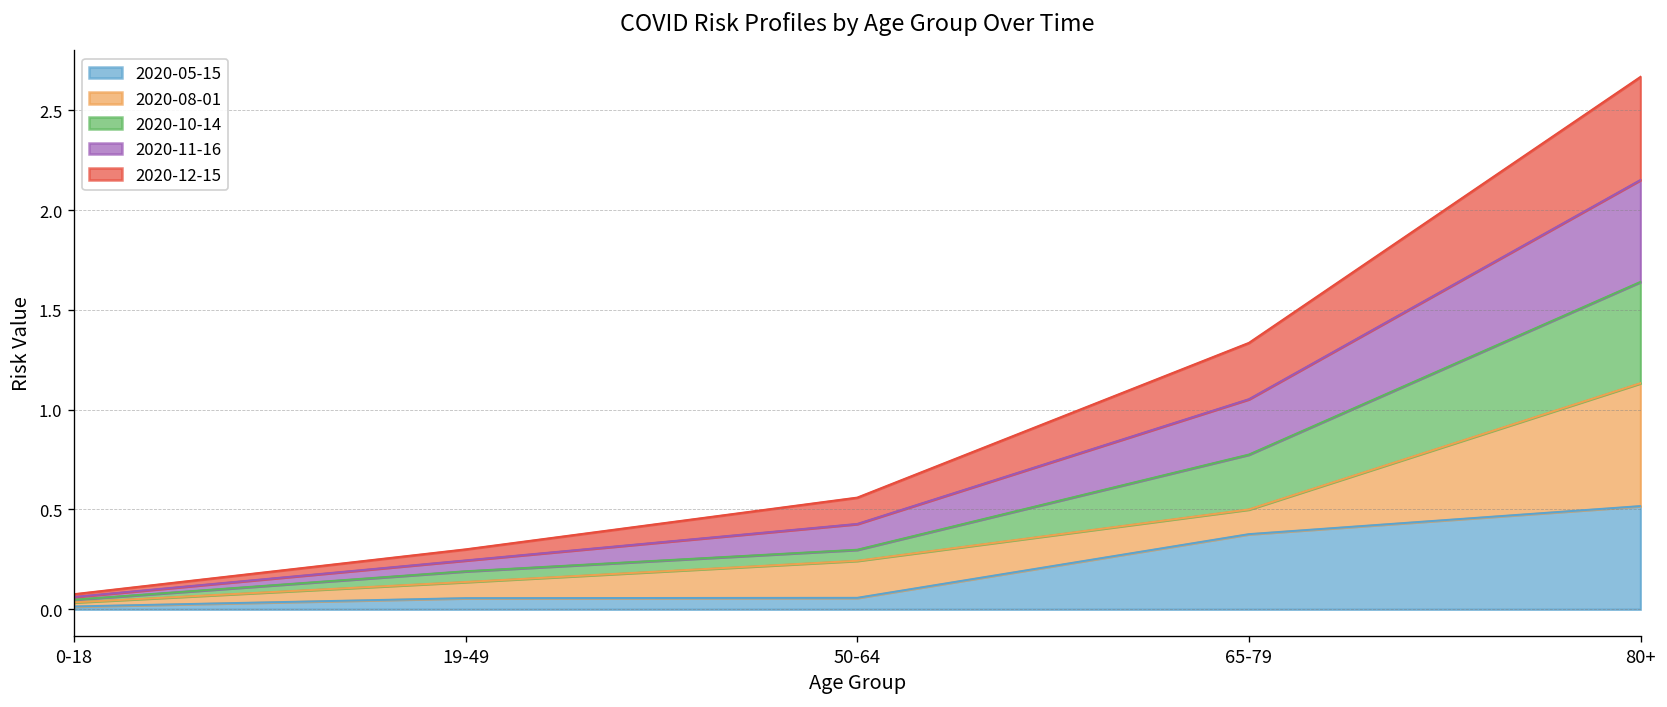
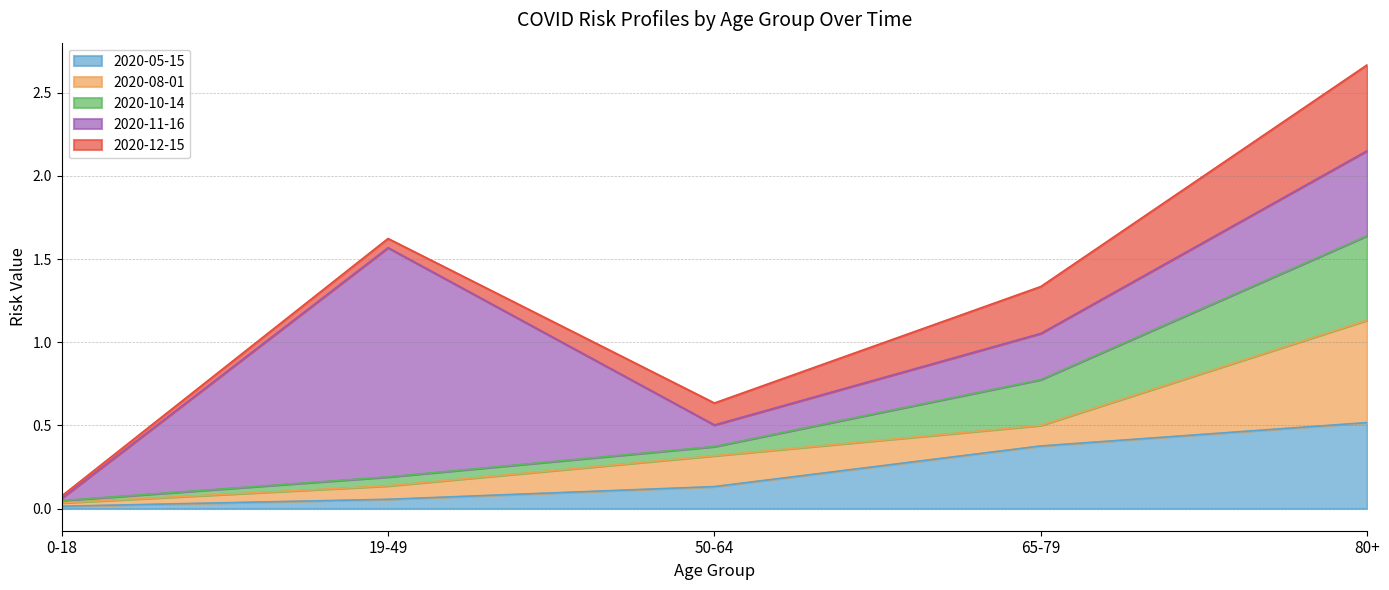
2020-11-16, 19-49: 0.05 -> 1.38
2020-05-15, 50-64: 0.06 -> 0.13
